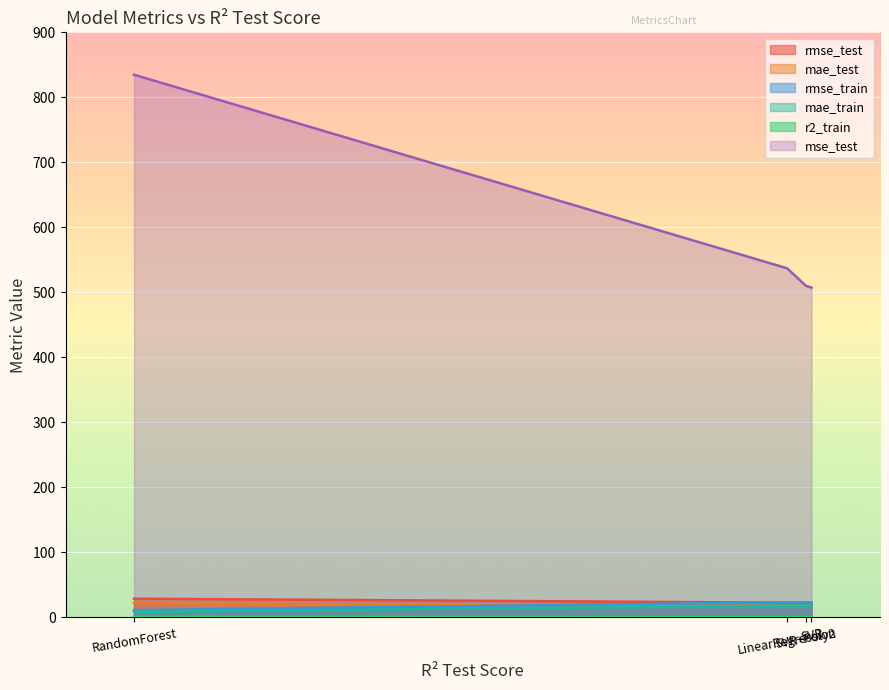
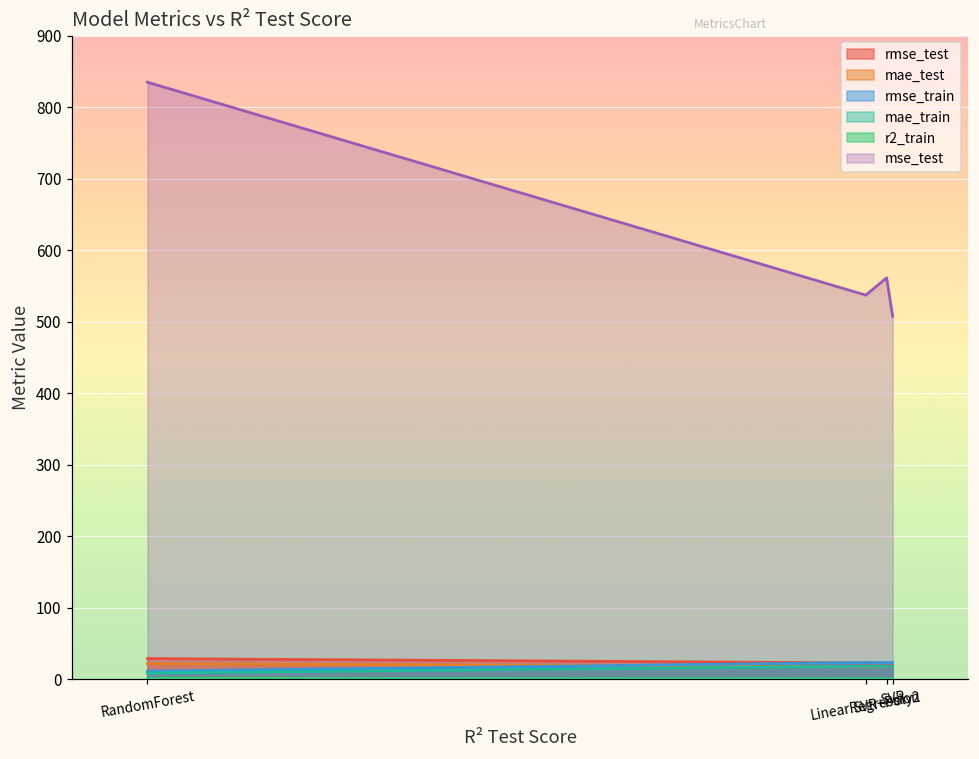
mse_test, SVR+Poly2: 510 -> 560
